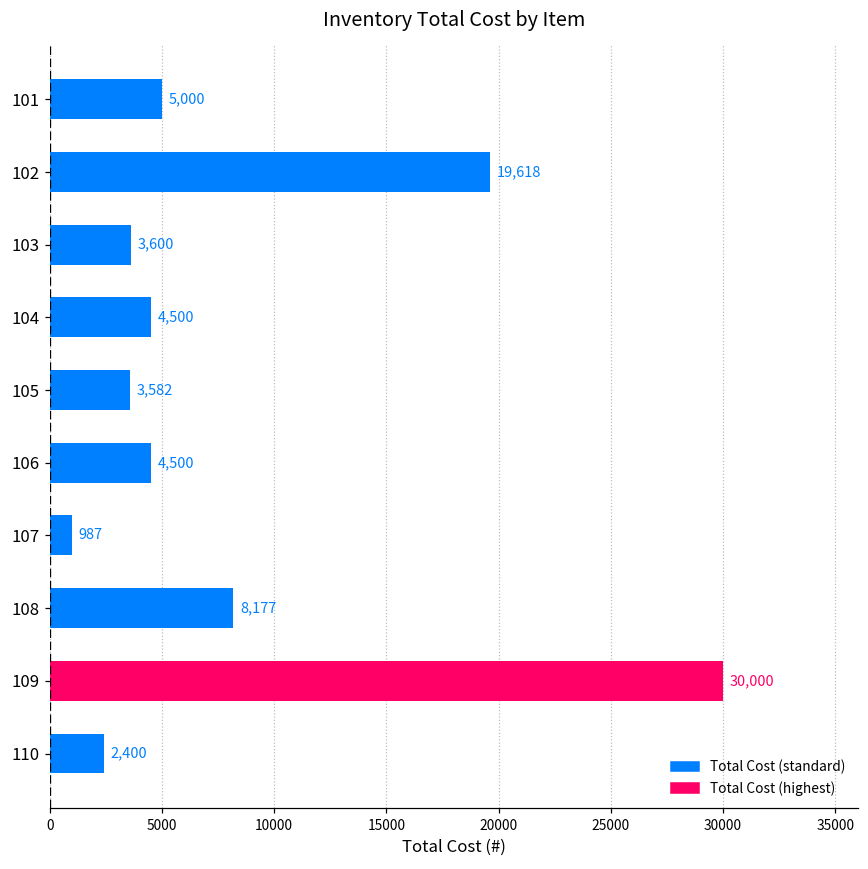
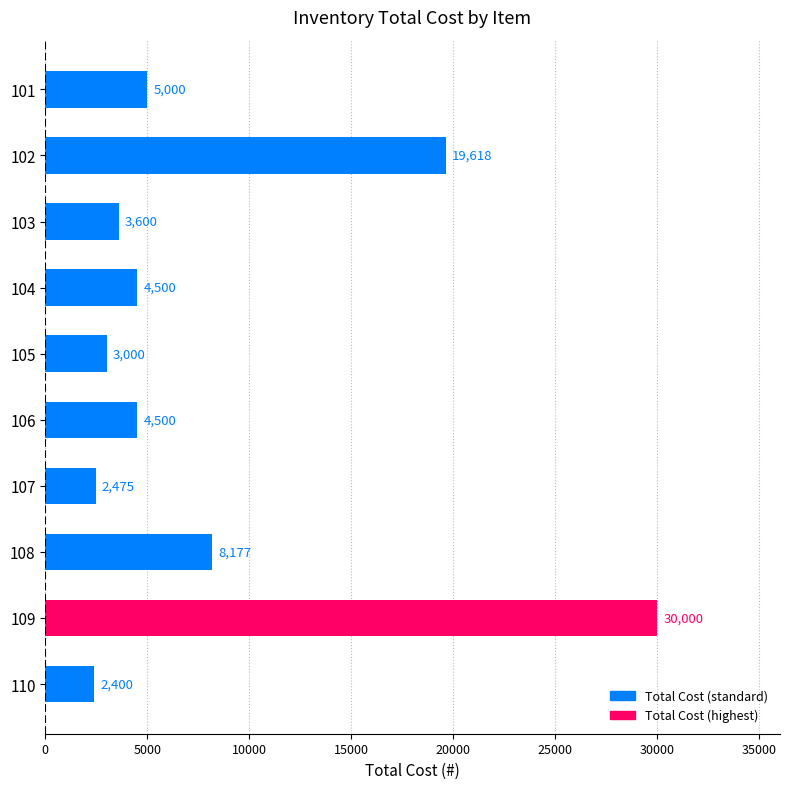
105: 3,582 -> 3,000
107: 987 -> 2,475
